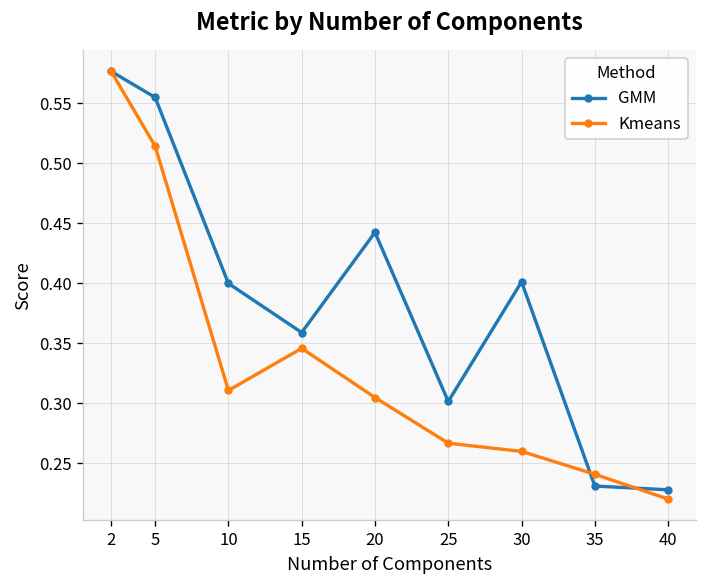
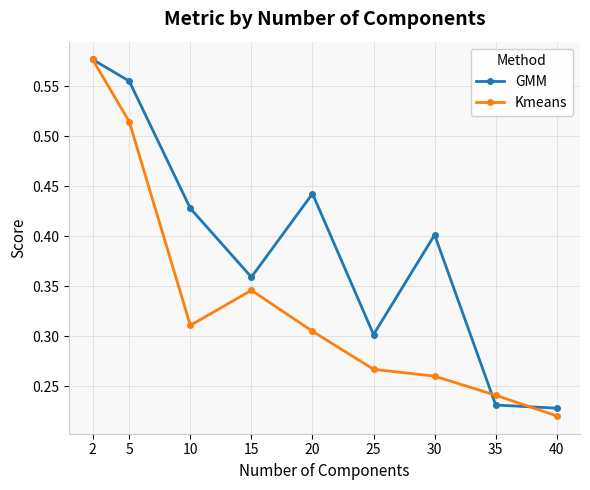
GMM, 10: 0.40 -> 0.43
